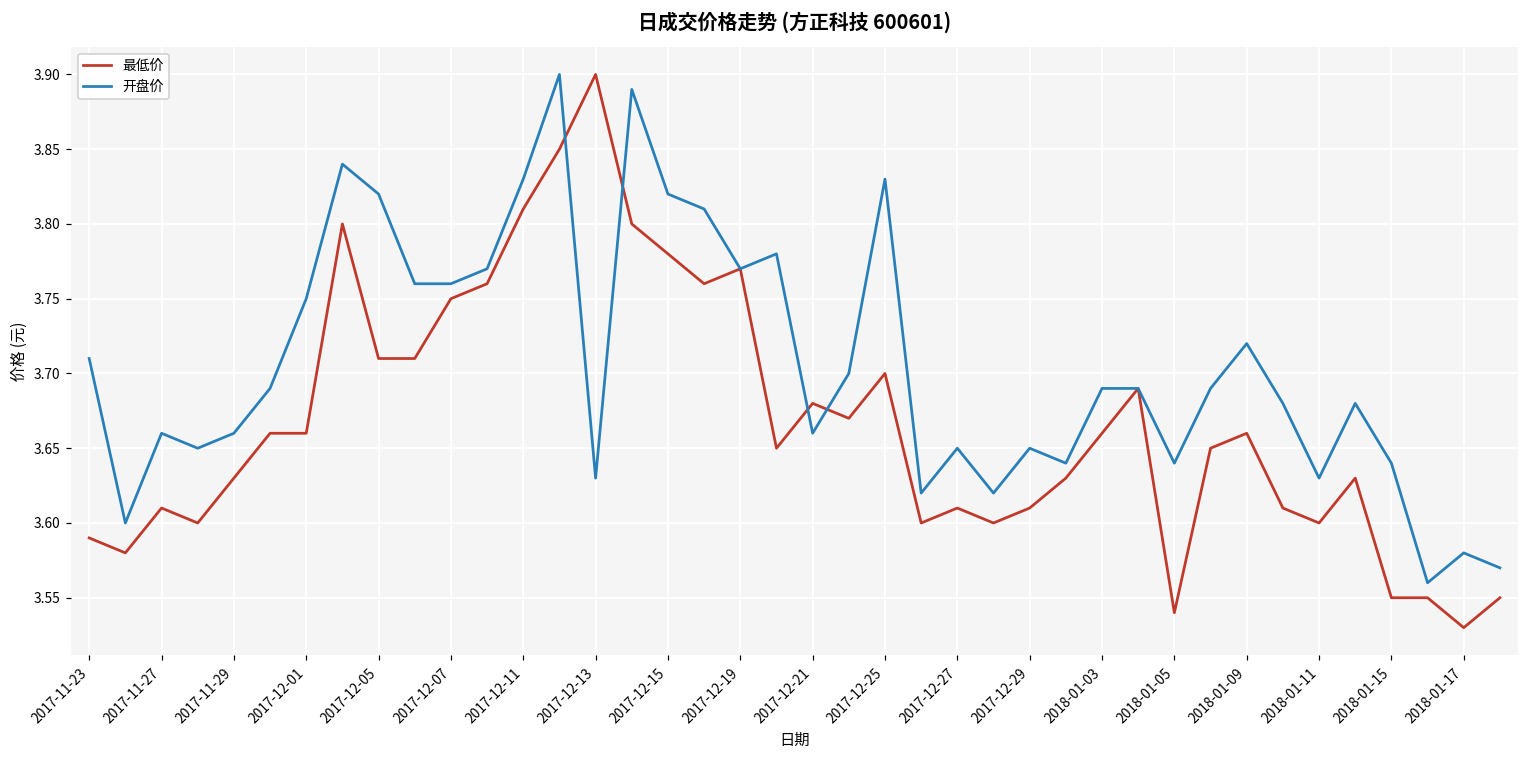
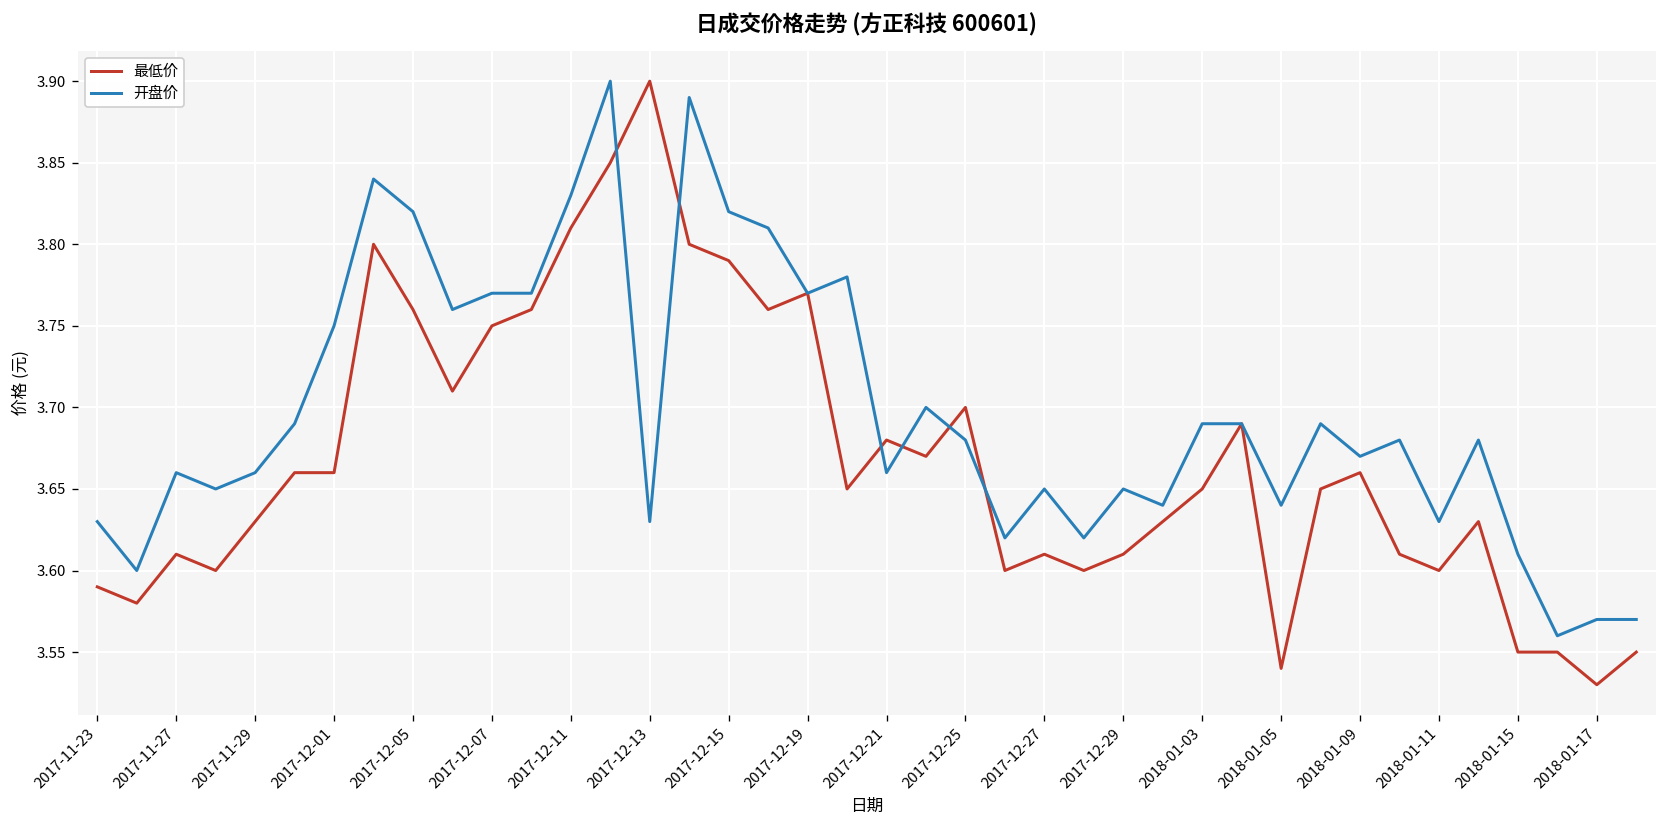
开盘价, 2017-11-23: 3.71 -> 3.63
最低价, 2017-12-05: 3.71 -> 3.76
开盘价, 2017-12-07: 3.76 -> 3.77
最低价, 2017-12-15: 3.78 -> 3.79
开盘价, 2017-12-25: 3.83 -> 3.68
最低价, 2018-01-03: 3.66 -> 3.65
开盘价, 2018-01-09: 3.72 -> 3.67
开盘价, 2018-01-15: 3.64 -> 3.61
开盘价, 2018-01-17: 3.58 -> 3.57
